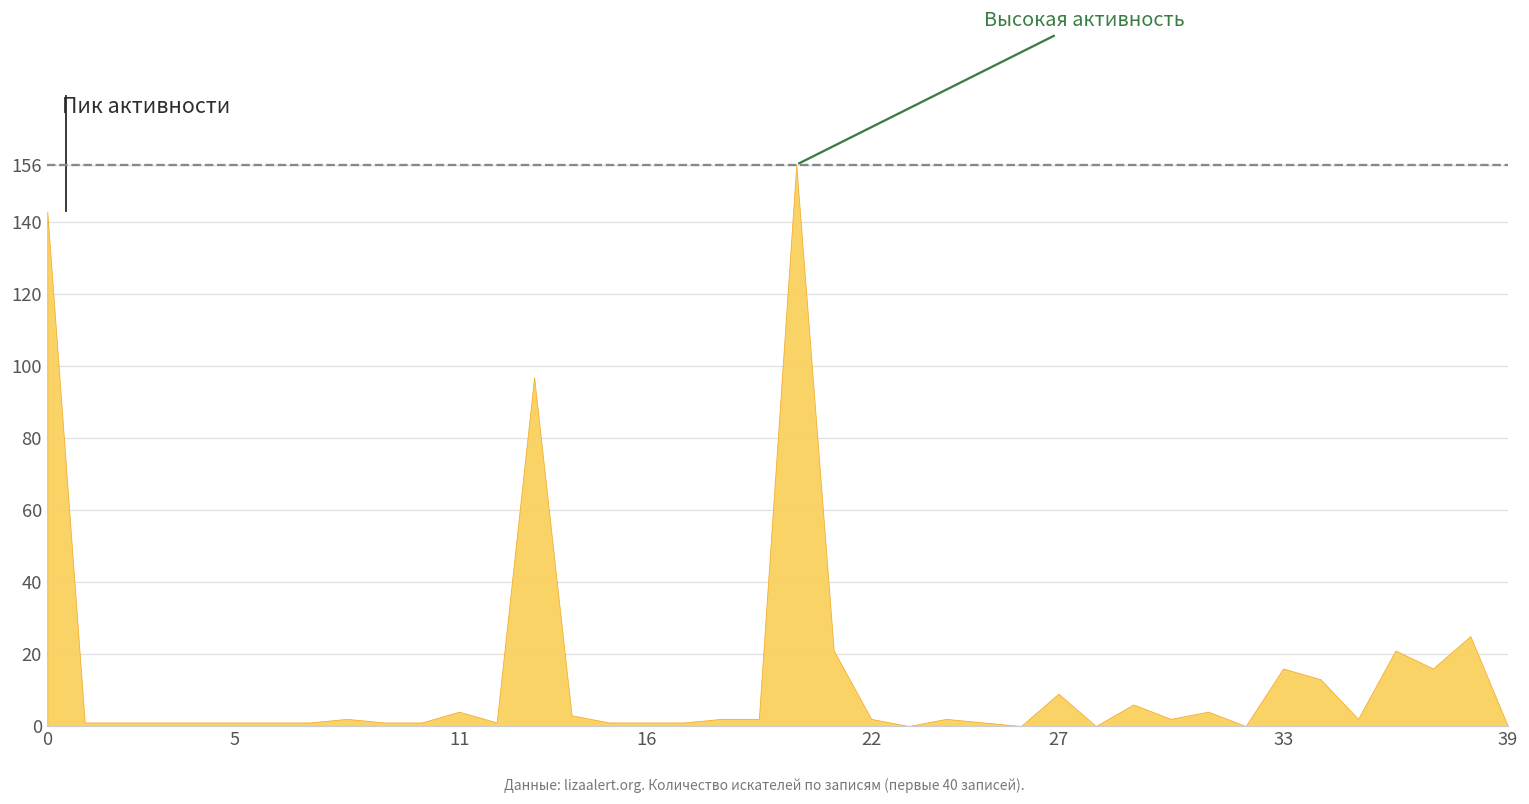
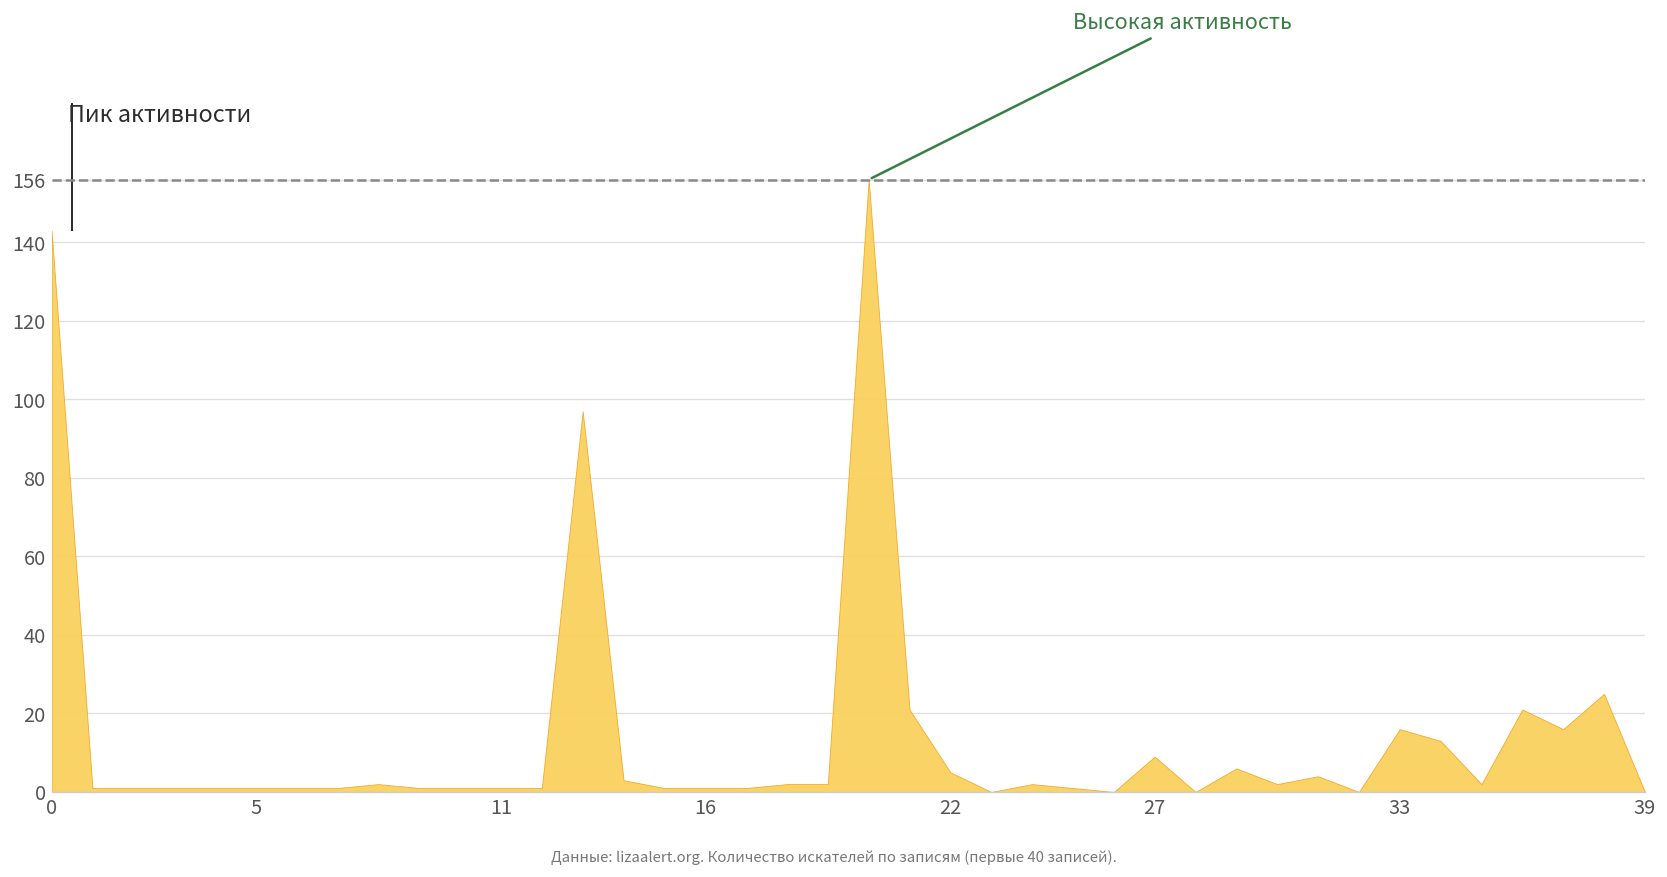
11: 4 -> 1
22: 2 -> 5
